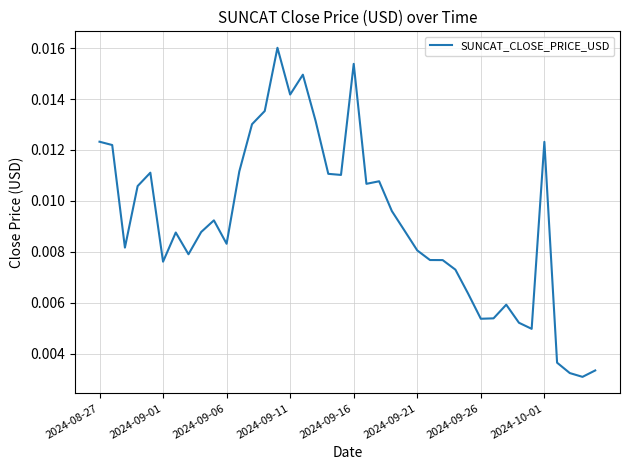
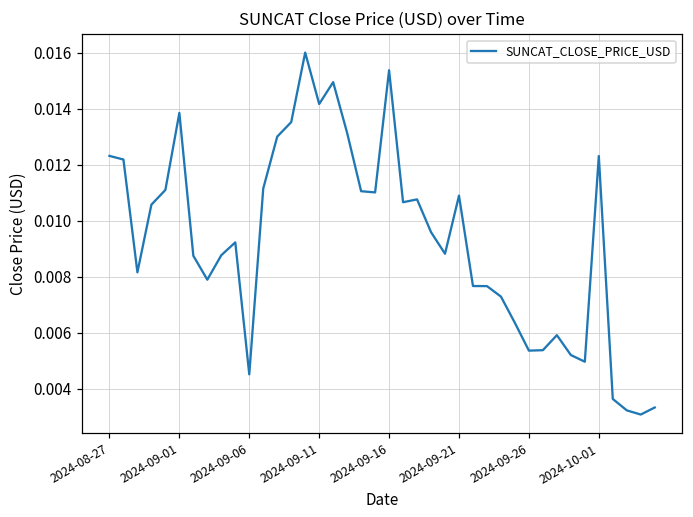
2024-09-01: 0.0076 -> 0.0139
2024-09-06: 0.0083 -> 0.0045
2024-09-21: 0.0081 -> 0.0109
